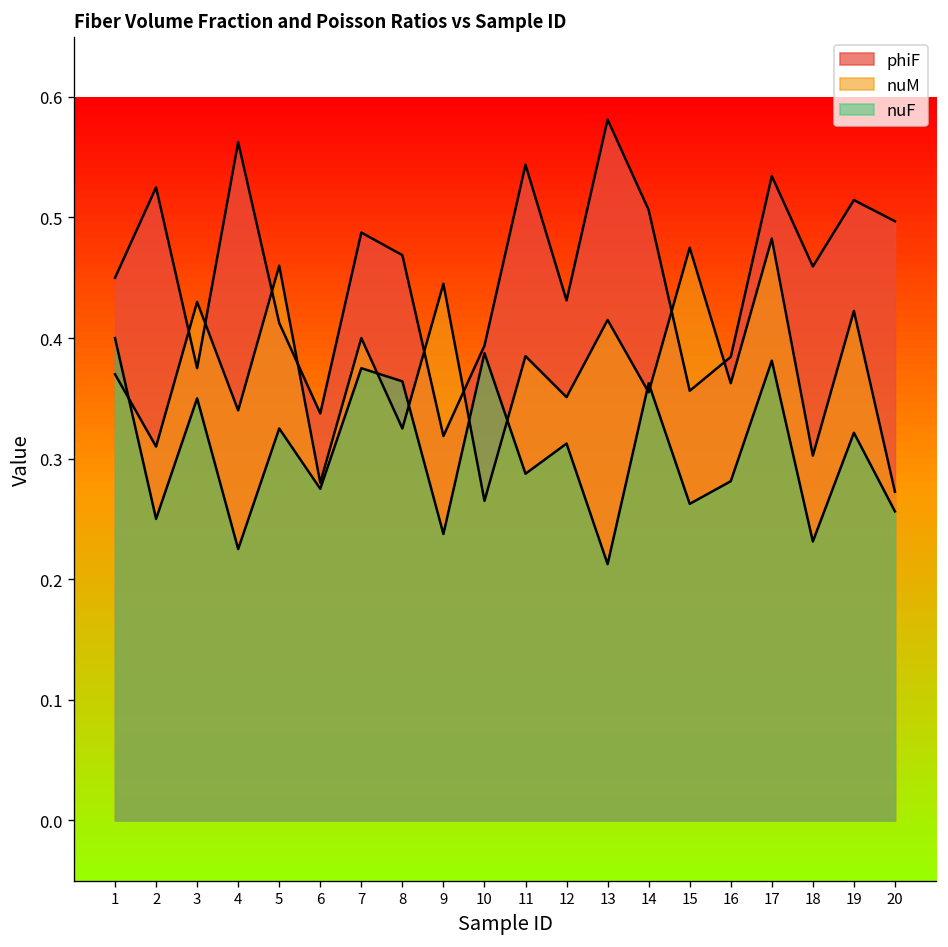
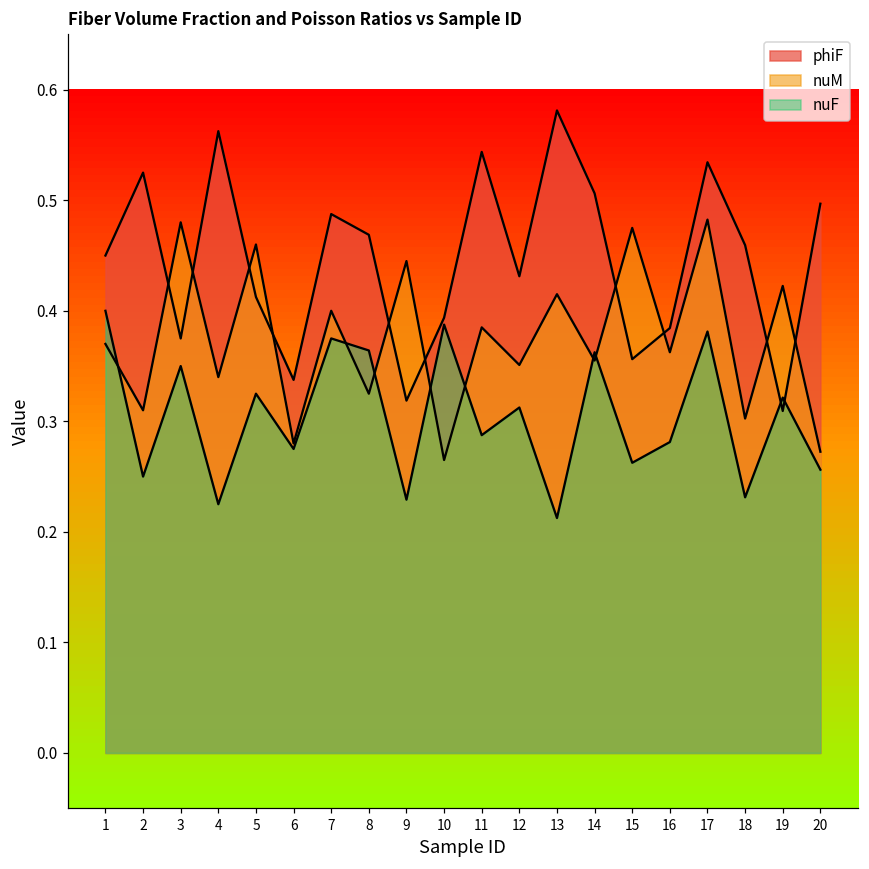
nuM, 3: 0.43 -> 0.48
nuF, 9: 0.238 -> 0.229
phiF, 19: 0.514 -> 0.309
